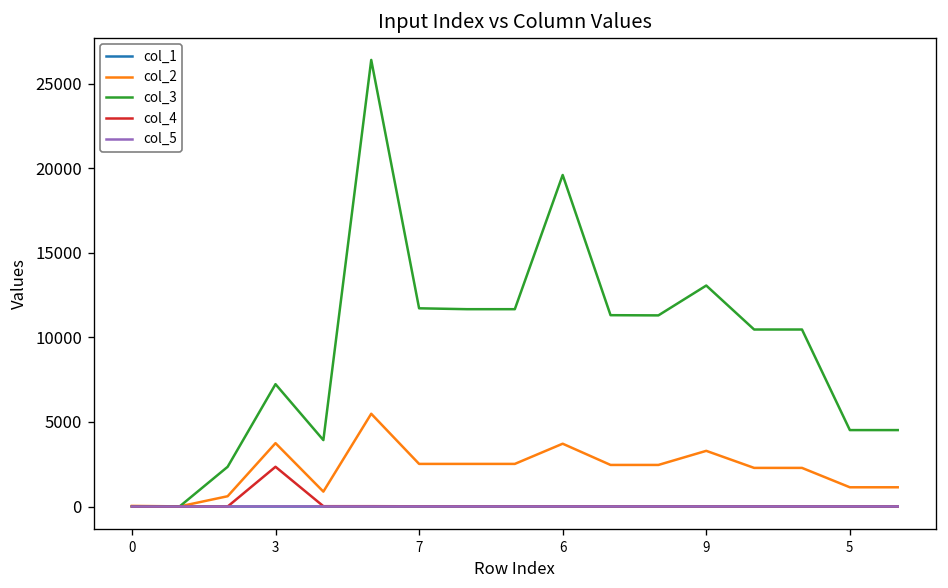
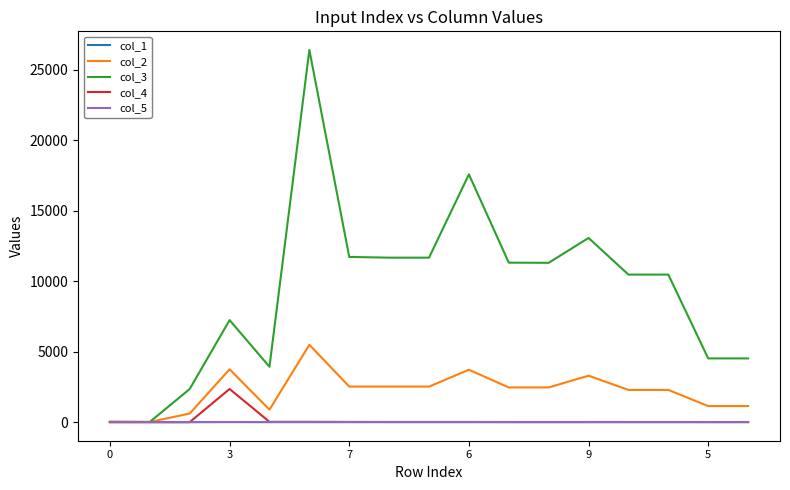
col_3, 6: 19600 -> 17600
